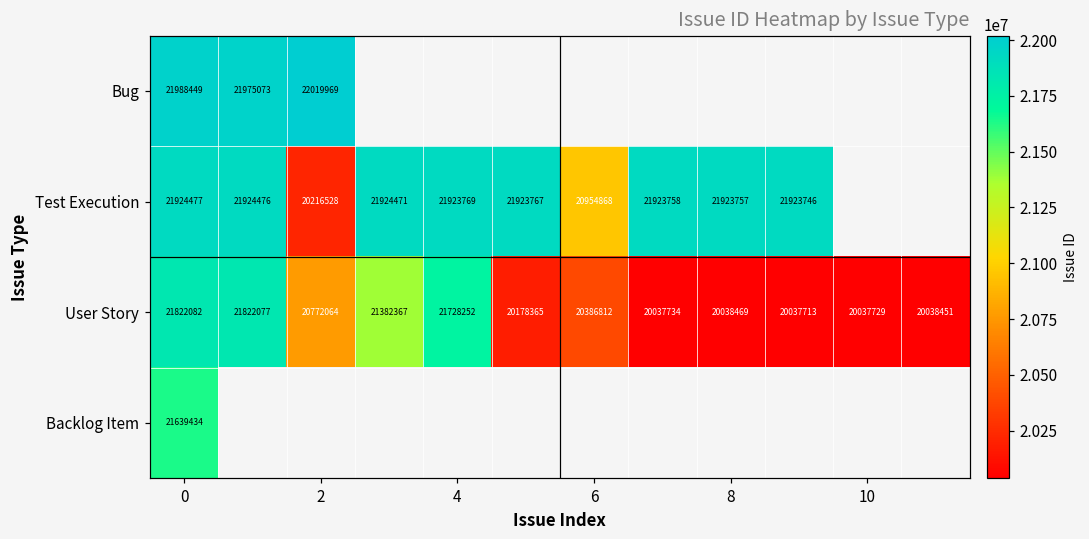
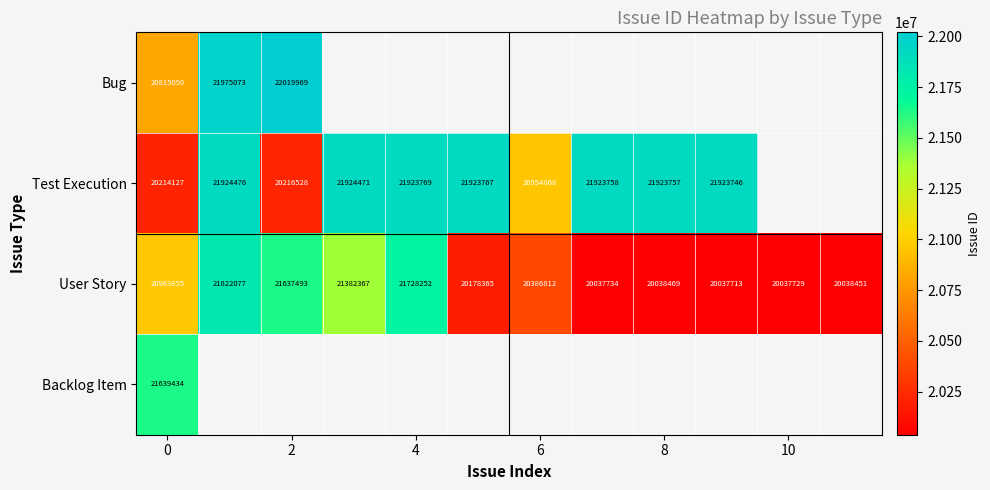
Bug, 0: 21988449 -> 20815050
Test Execution, 0: 21924477 -> 20214127
User Story, 0: 21822082 -> 20963855
User Story, 2: 20772064 -> 21637493
